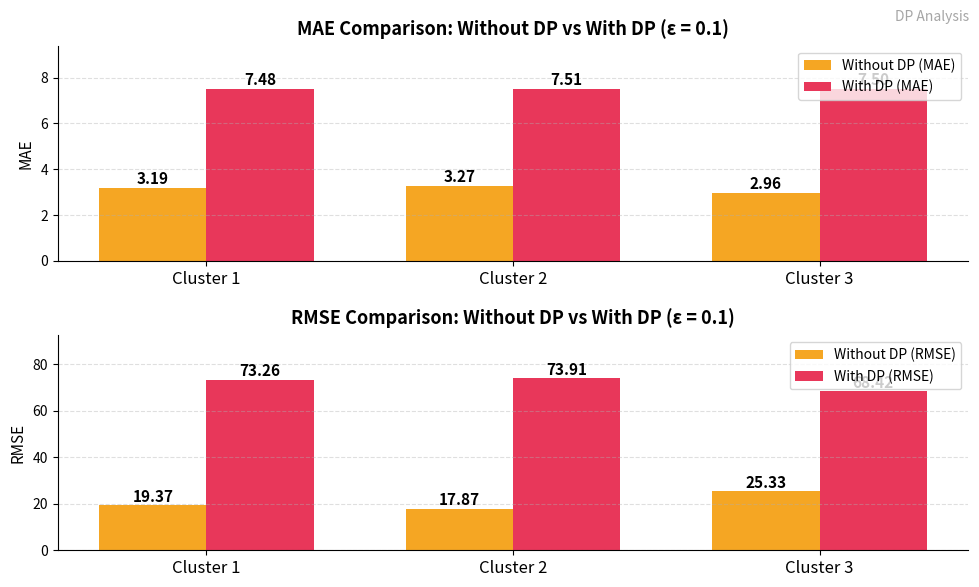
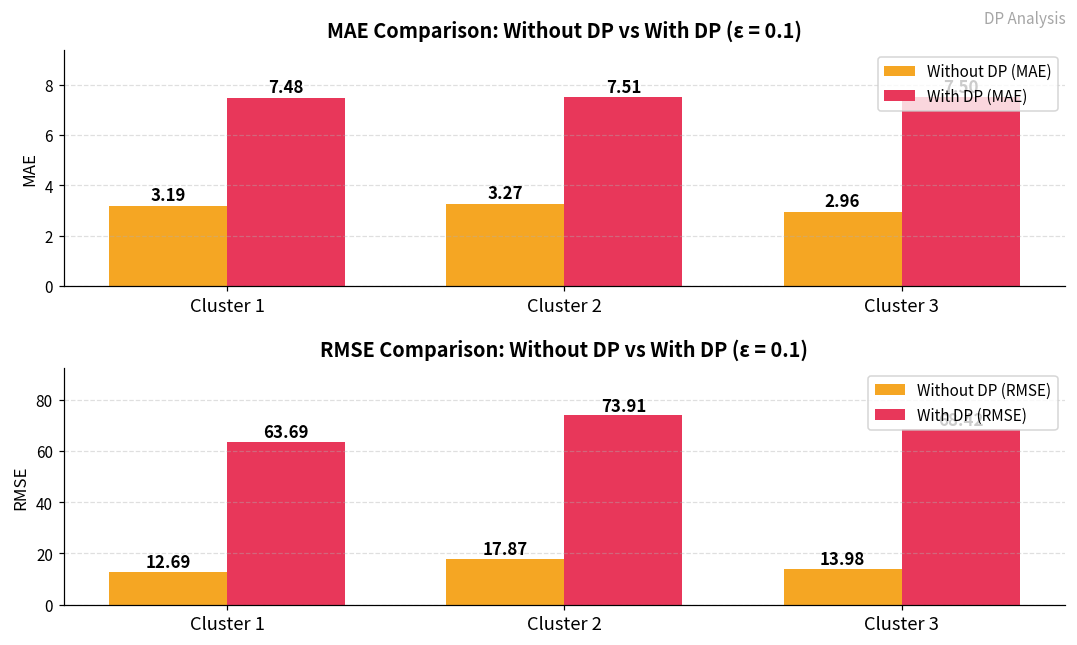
RMSE Comparison: Without DP vs With DP (ε = 0.1), Without DP (RMSE), Cluster 1: 19.37 -> 12.69
RMSE Comparison: Without DP vs With DP (ε = 0.1), With DP (RMSE), Cluster 1: 73.26 -> 63.69
RMSE Comparison: Without DP vs With DP (ε = 0.1), Without DP (RMSE), Cluster 3: 25.33 -> 13.98
